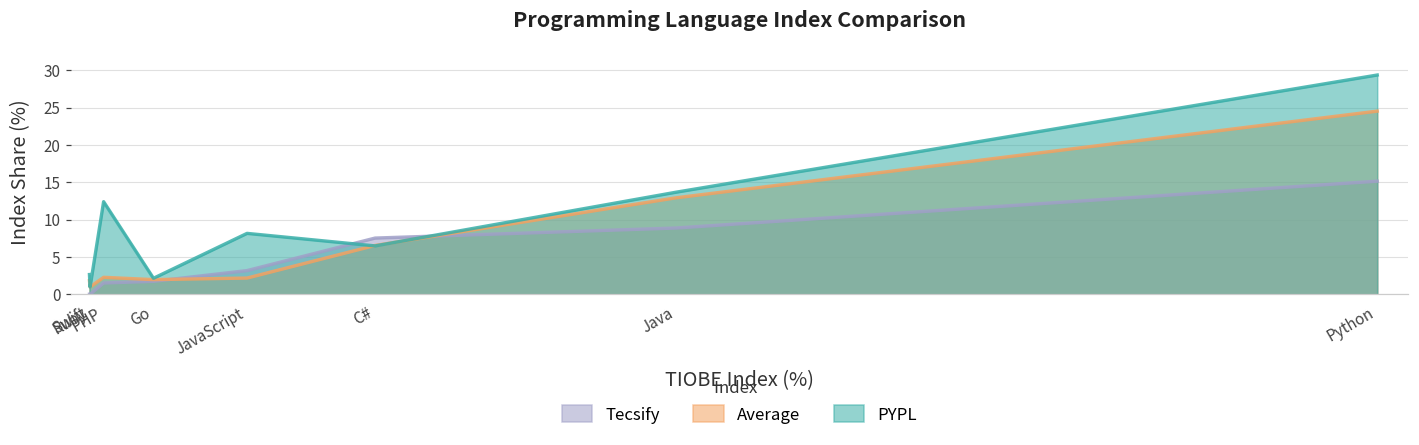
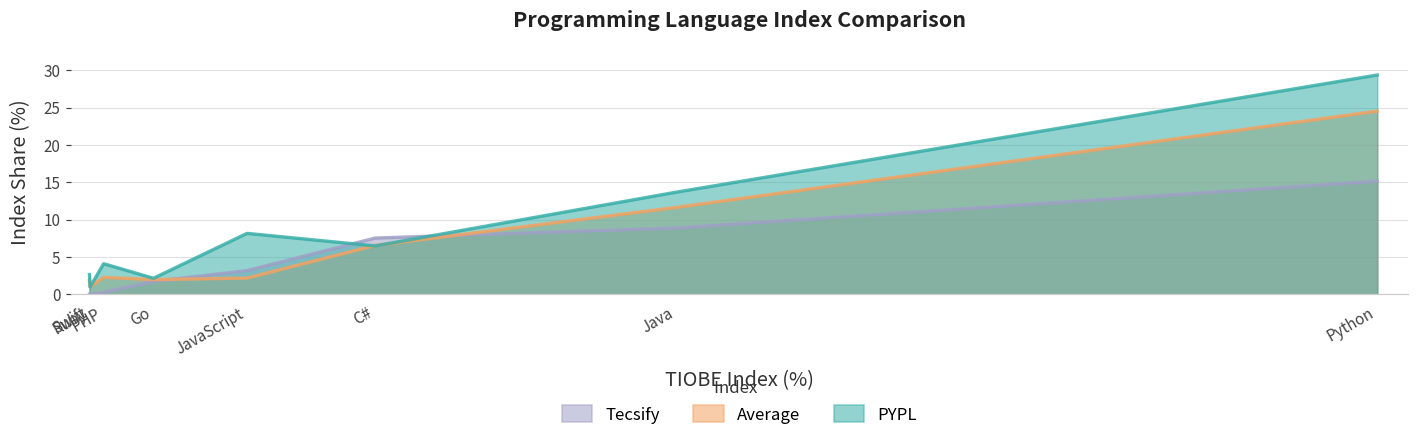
Tecsify, PHP: 2 -> 0
PYPL, PHP: 12 -> 4
Average, Java: 13 -> 12
